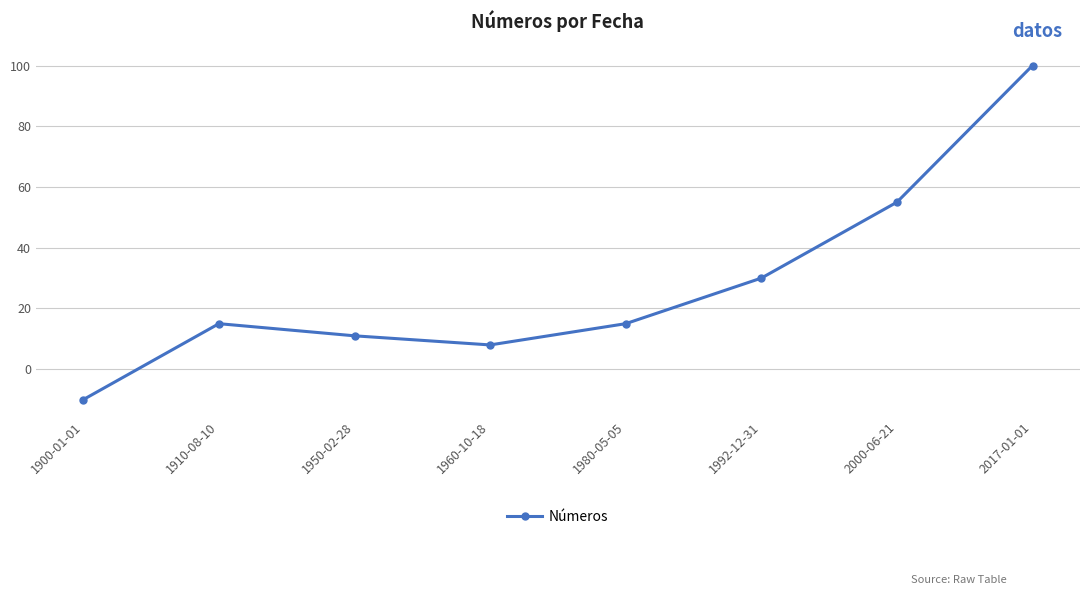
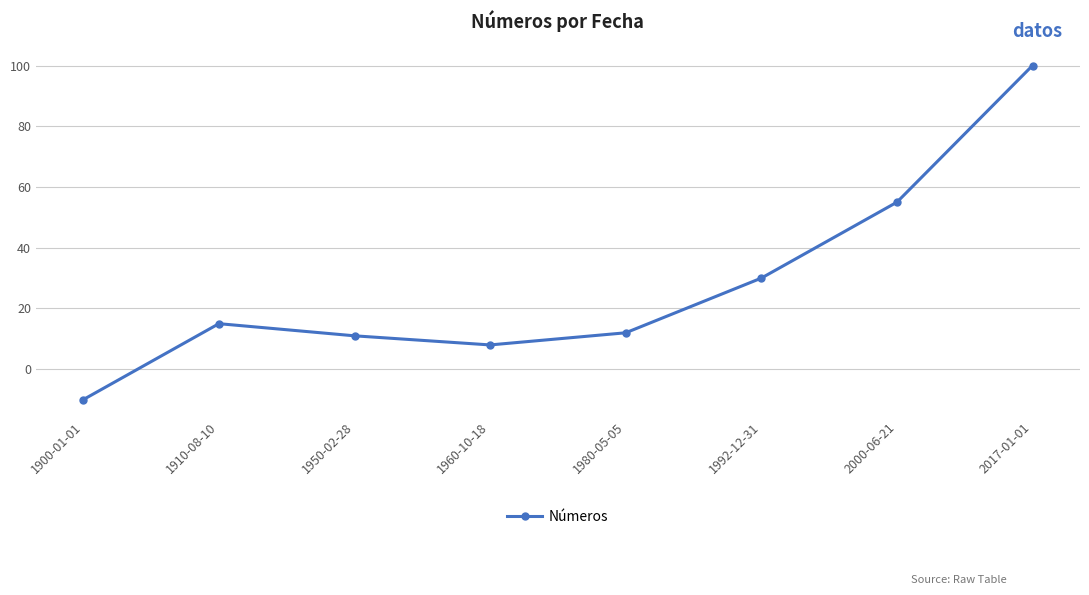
1980-05-05: 15 -> 12
